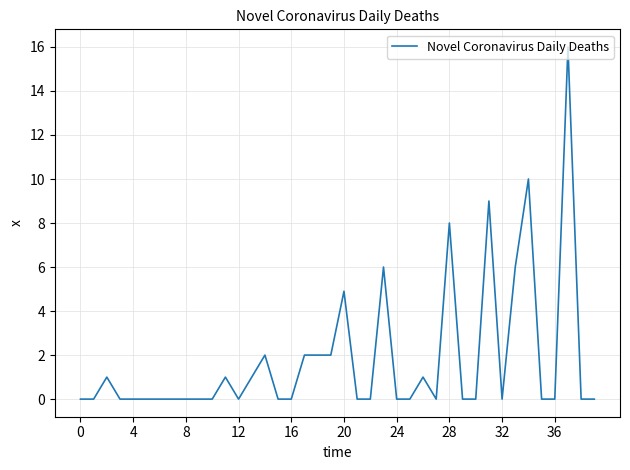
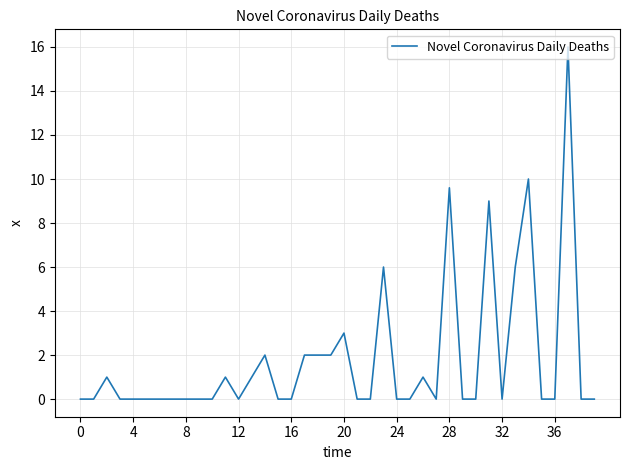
20: 4.9 -> 3.0
28: 8.0 -> 9.6
